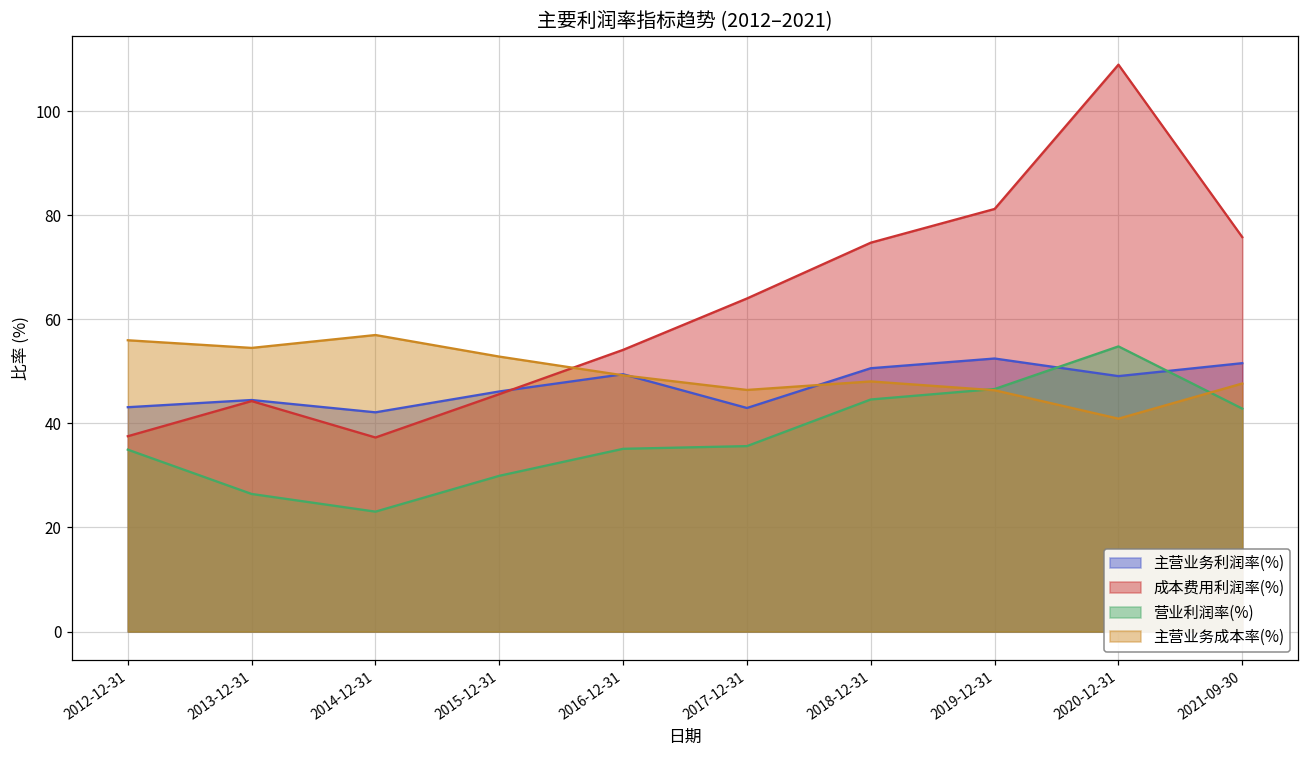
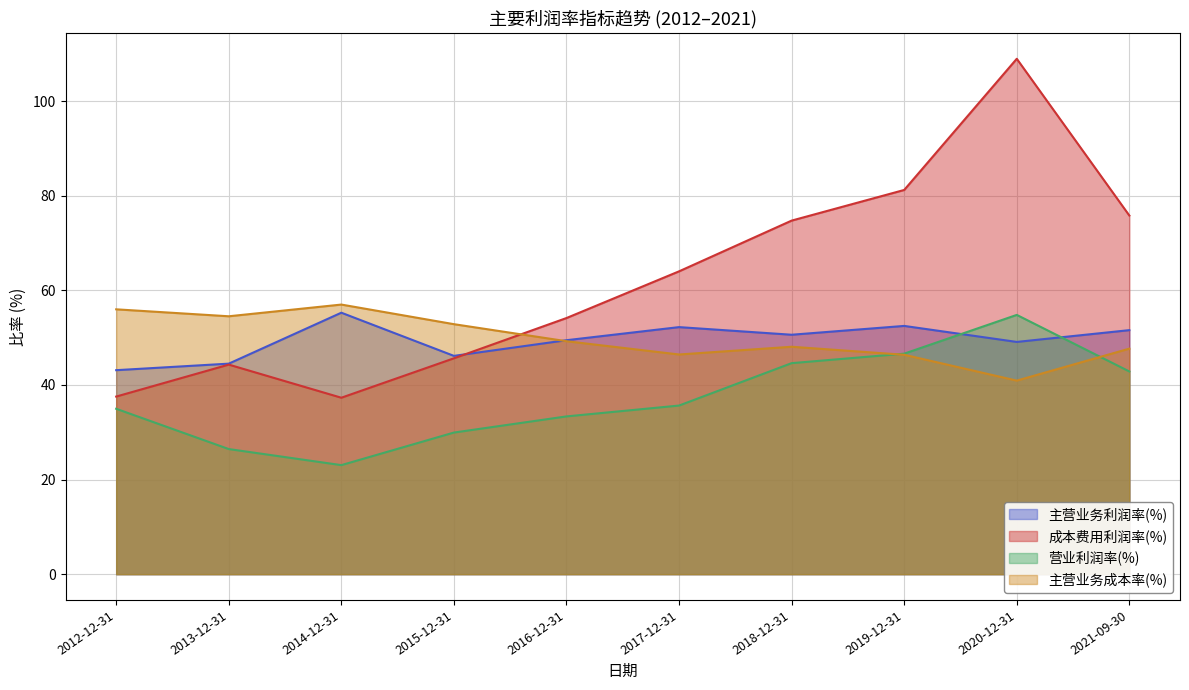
主营业务利润率(%), 2014-12-31: 42 -> 55
营业利润率(%), 2016-12-31: 35 -> 33
主营业务利润率(%), 2017-12-31: 43 -> 52
